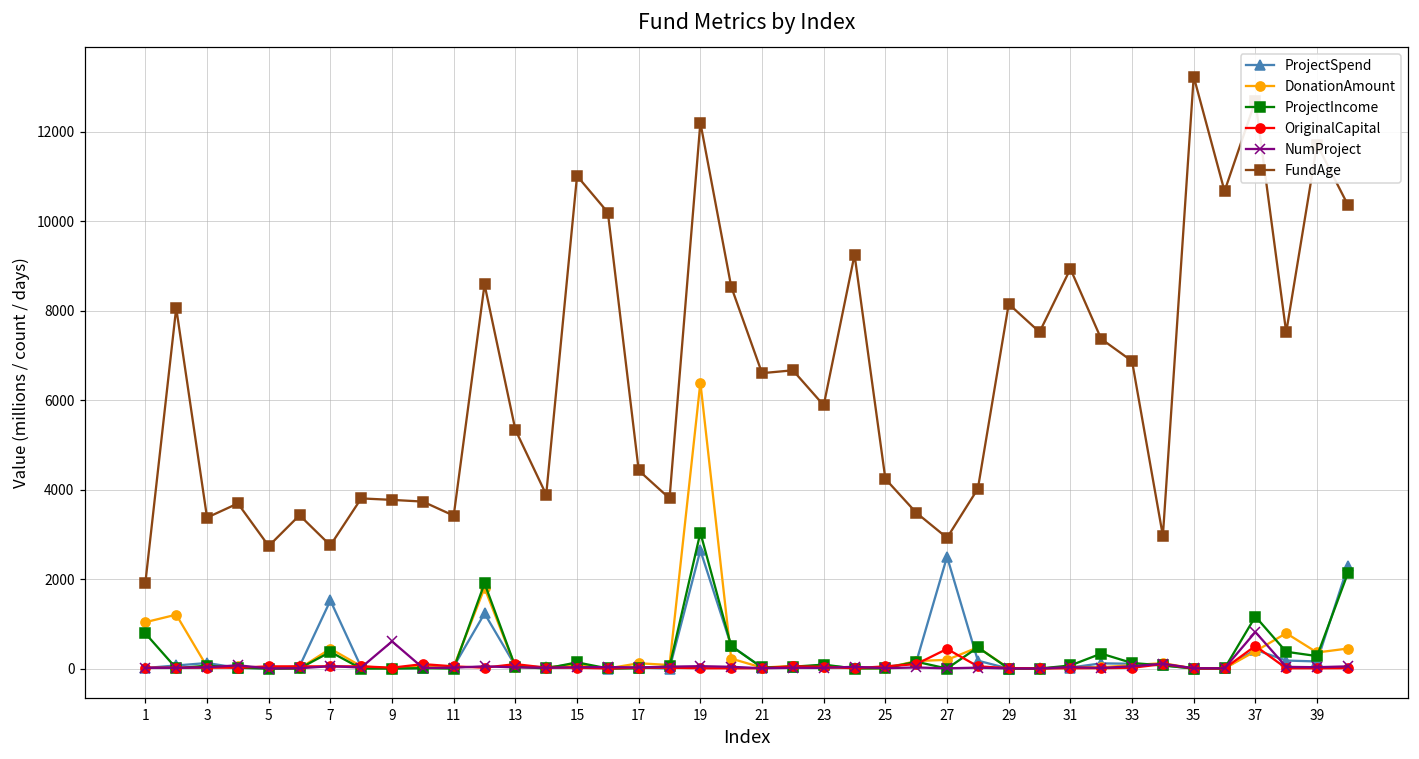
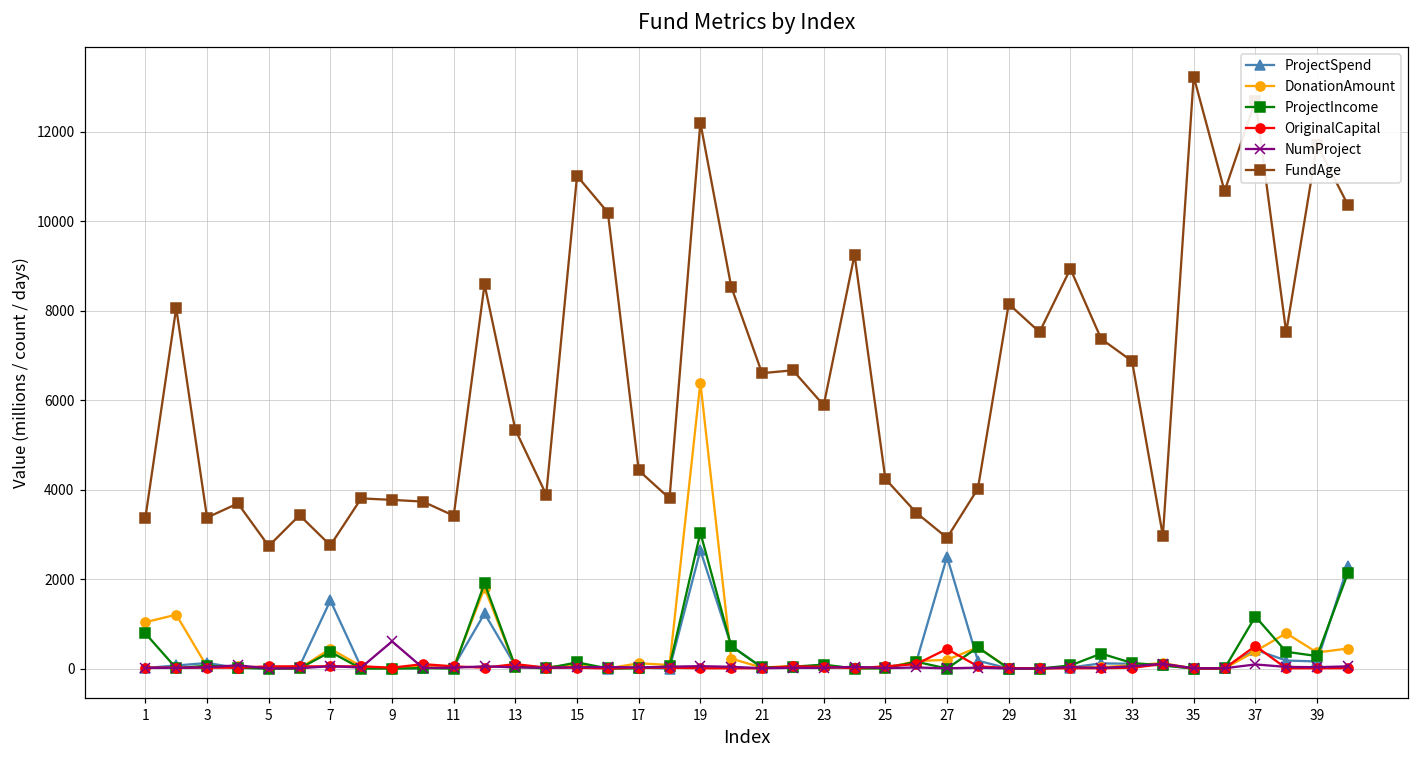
FundAge, 1: 1900 -> 3400
NumProject, 37: 800 -> 100
